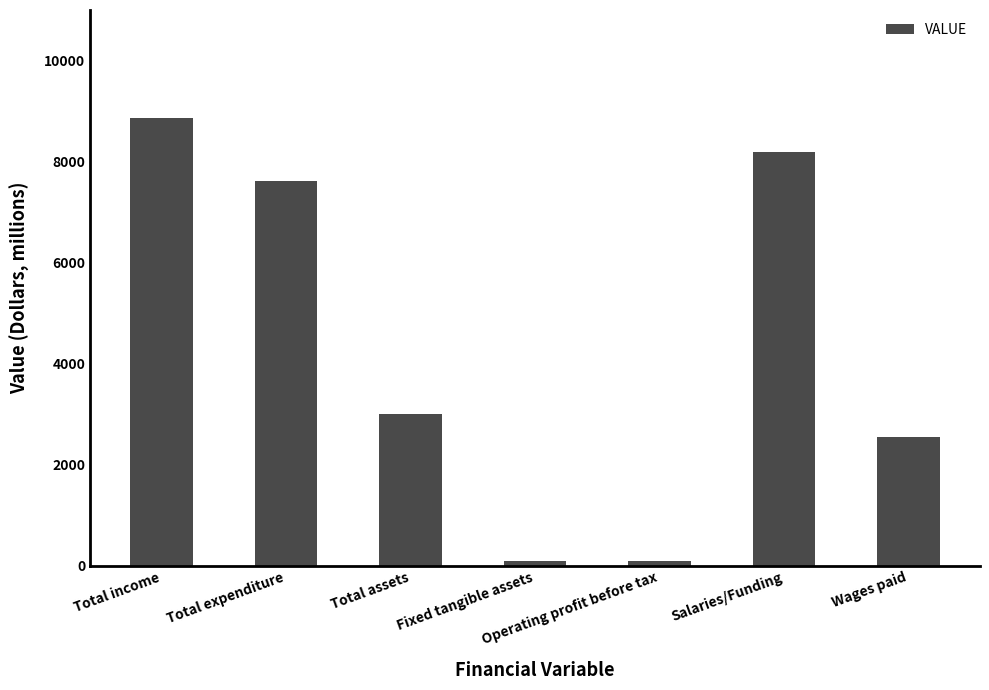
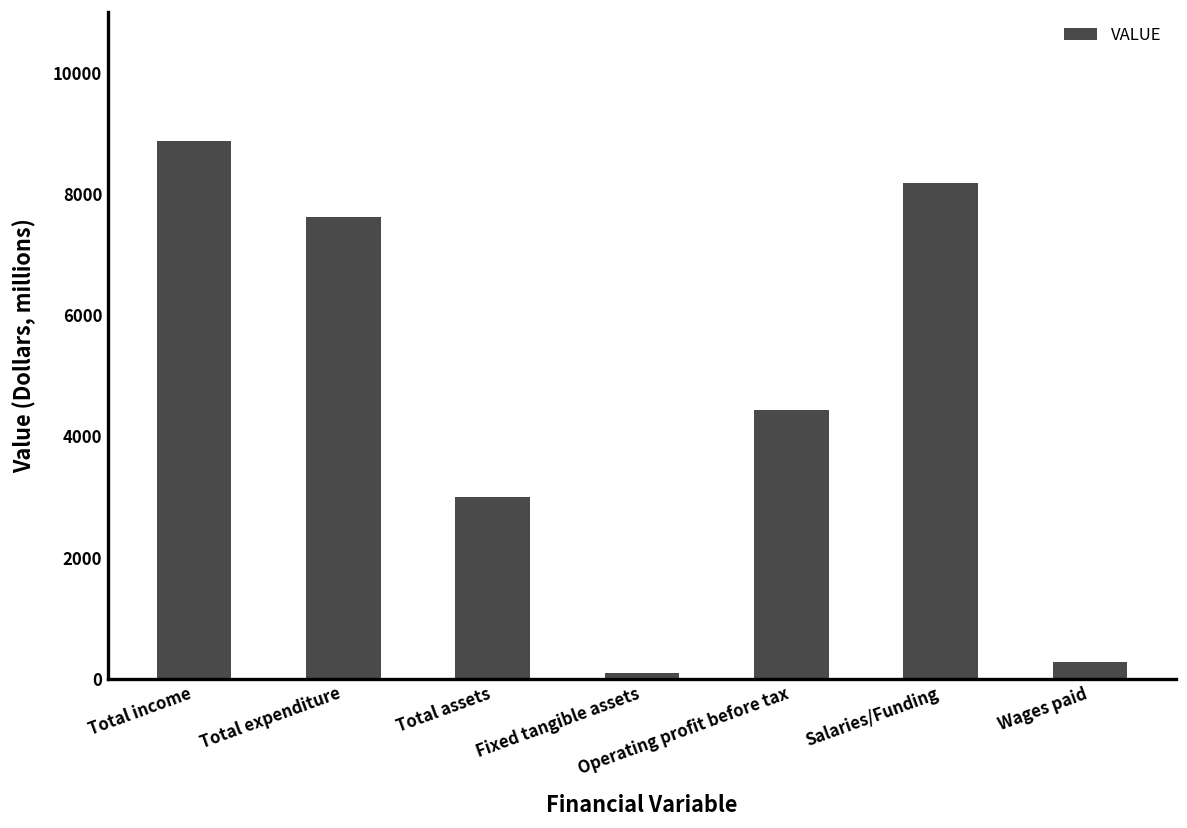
Operating profit before tax: 100 -> 4400
Wages paid: 2500 -> 300
